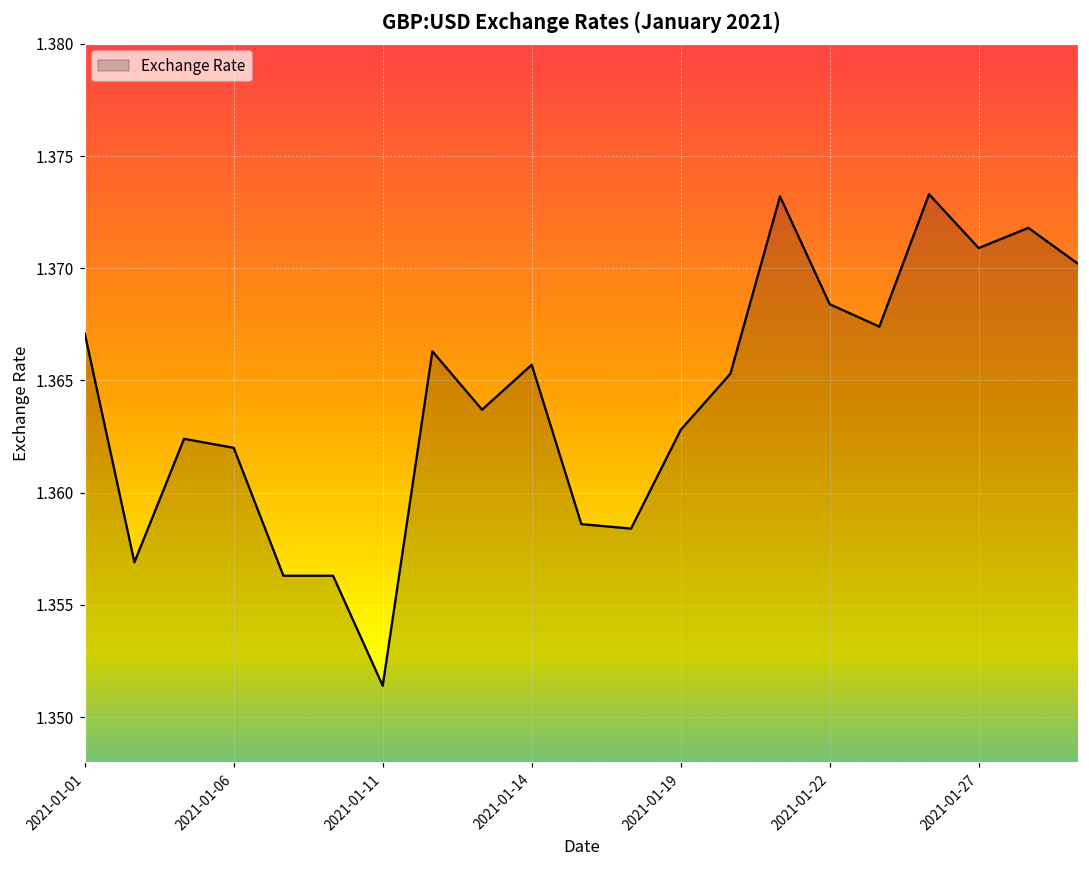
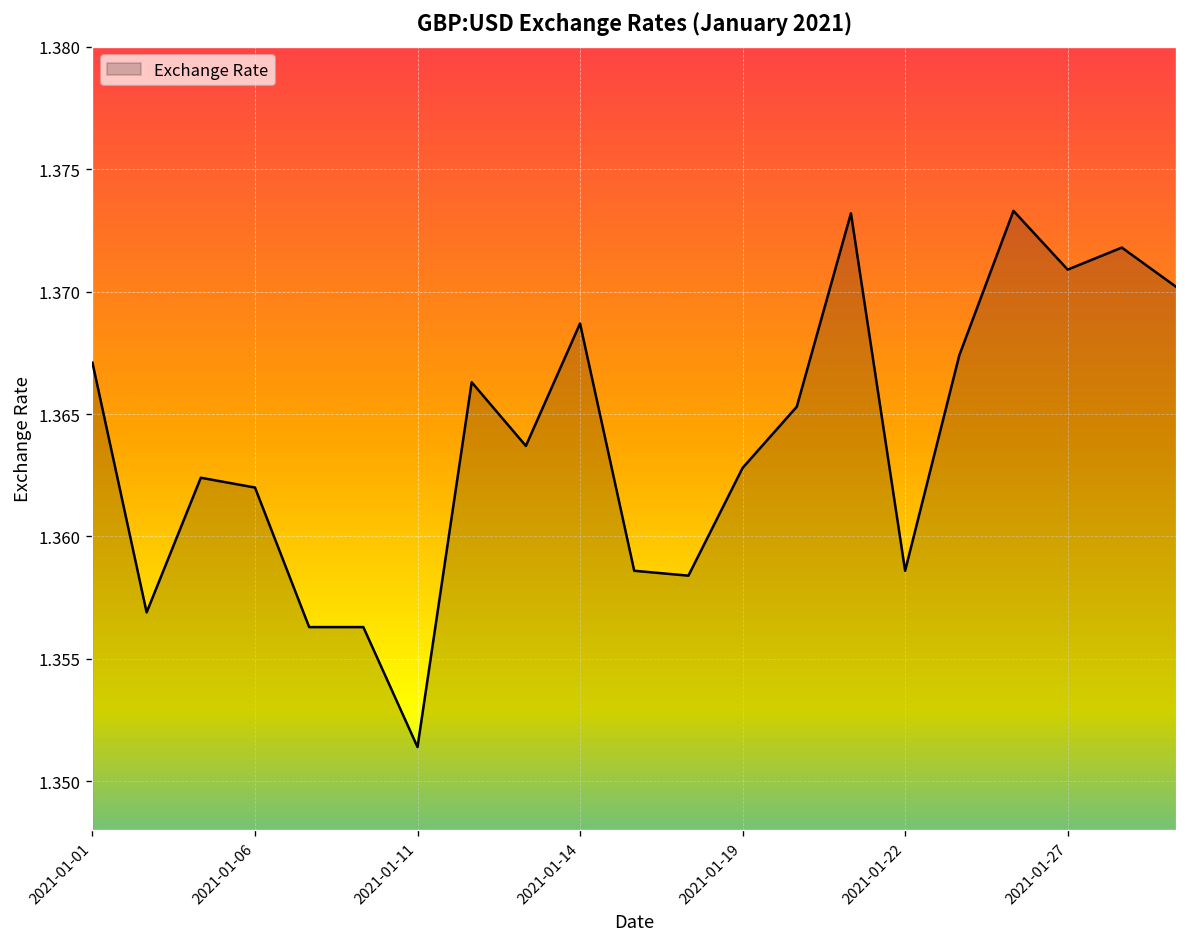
2021-01-14: 1.3657 -> 1.3687
2021-01-22: 1.3684 -> 1.3586
